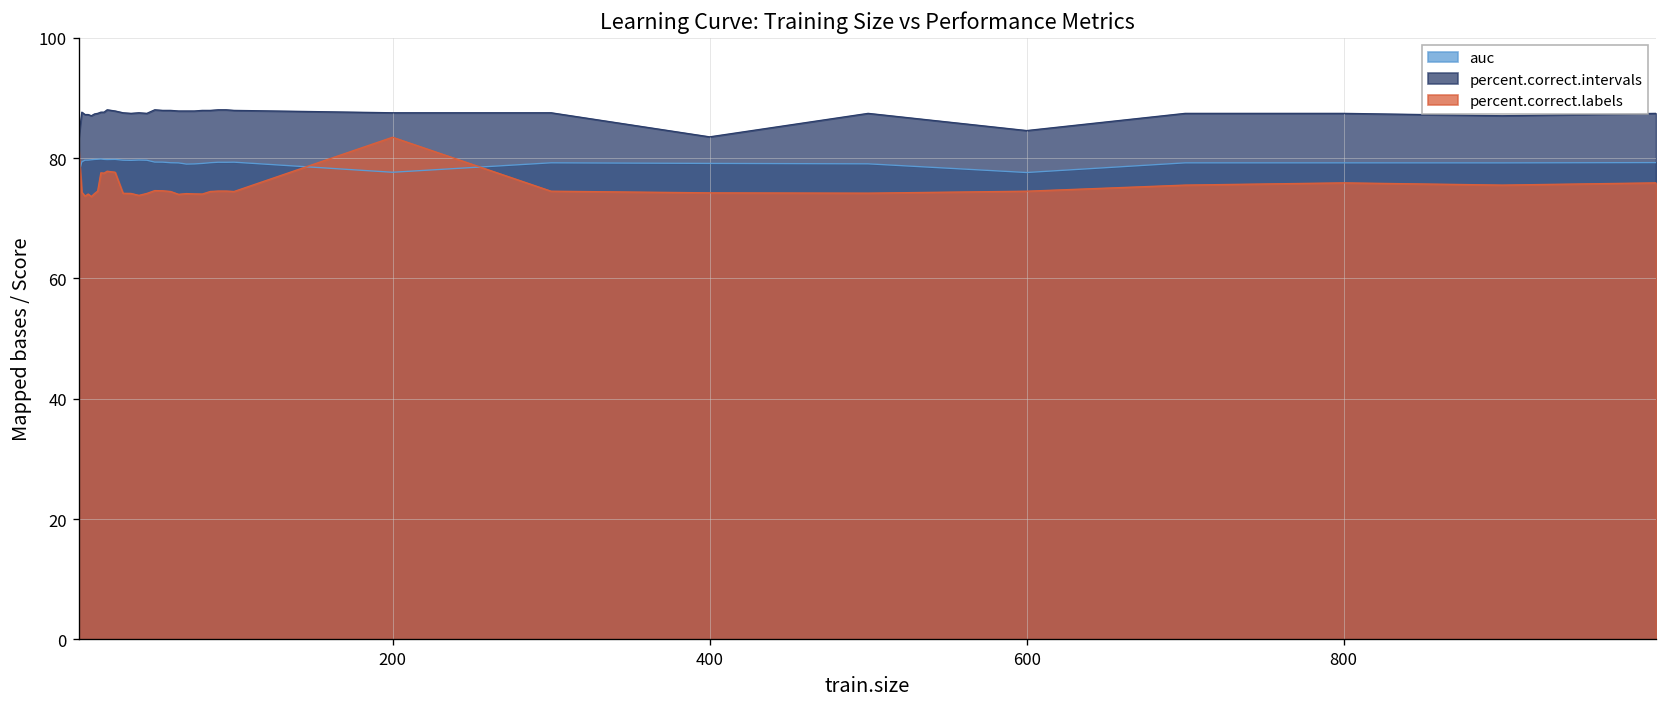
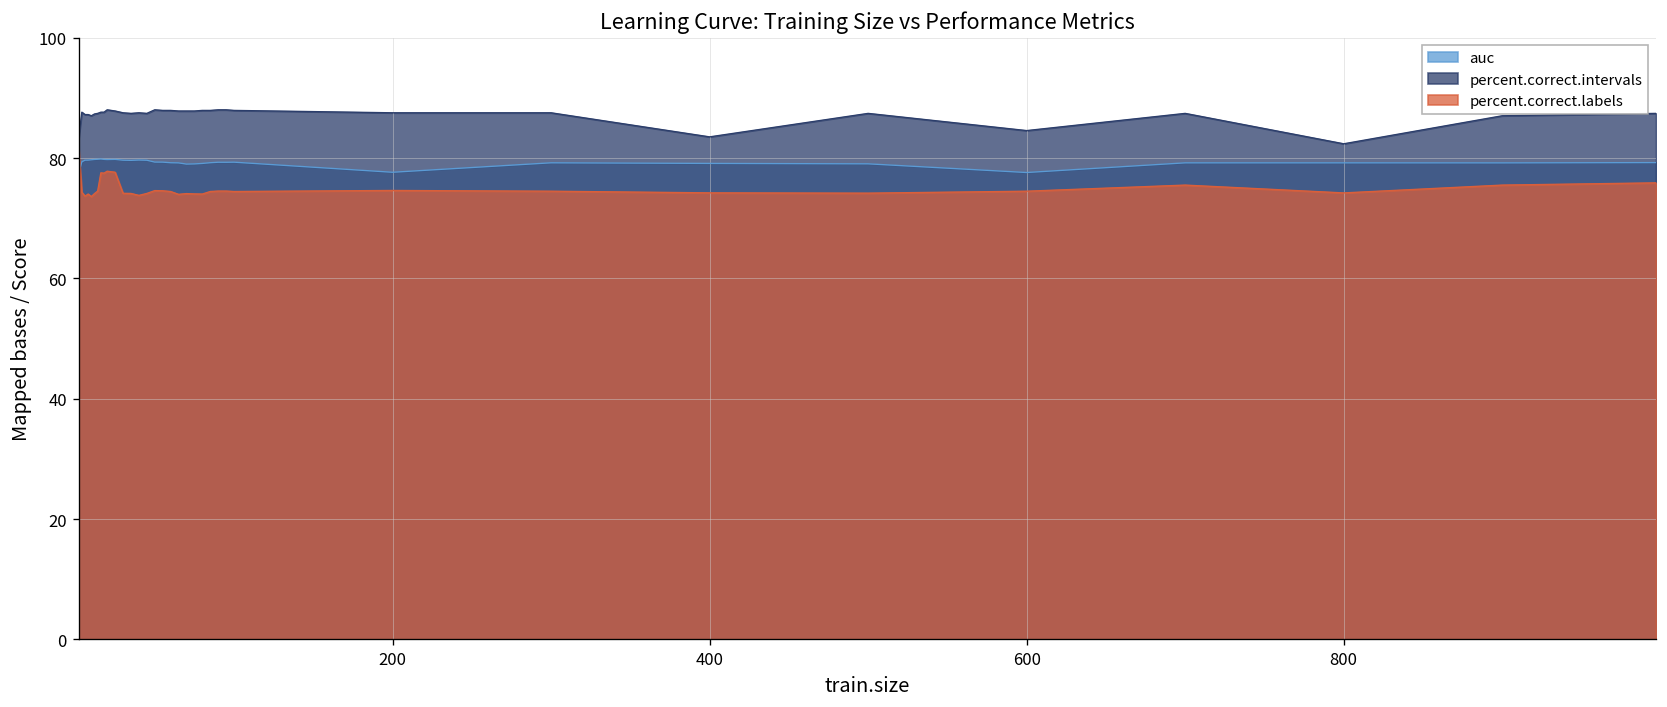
percent.correct.labels, 200: 83 -> 75
percent.correct.intervals, 800: 87 -> 82
percent.correct.labels, 800: 76 -> 74
